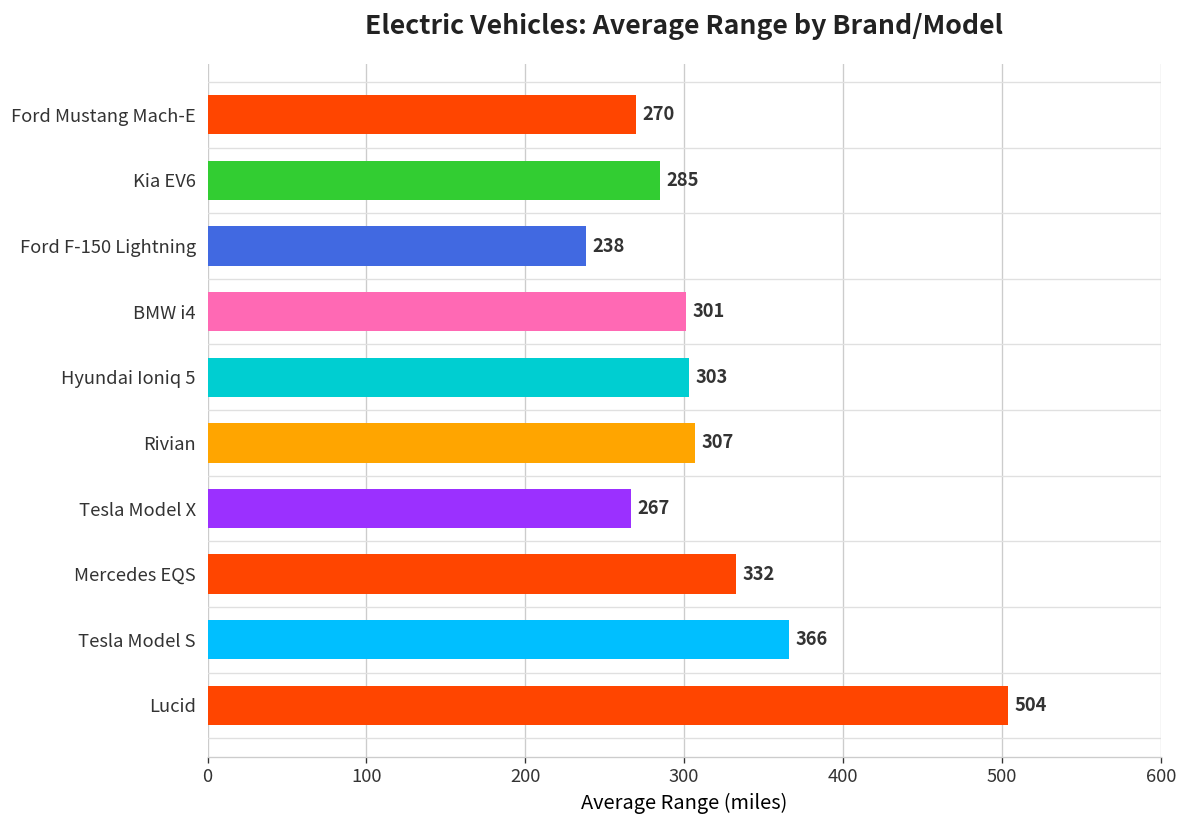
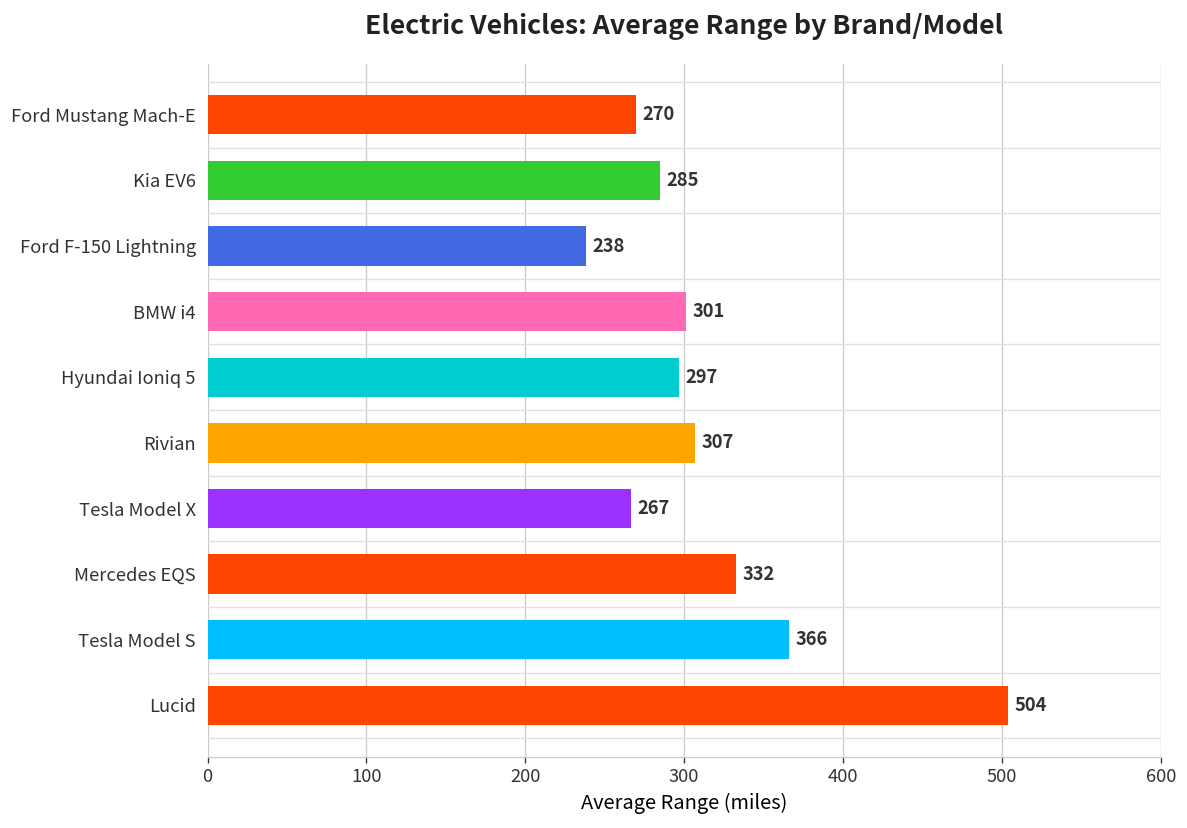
Hyundai Ioniq 5: 303 -> 297
